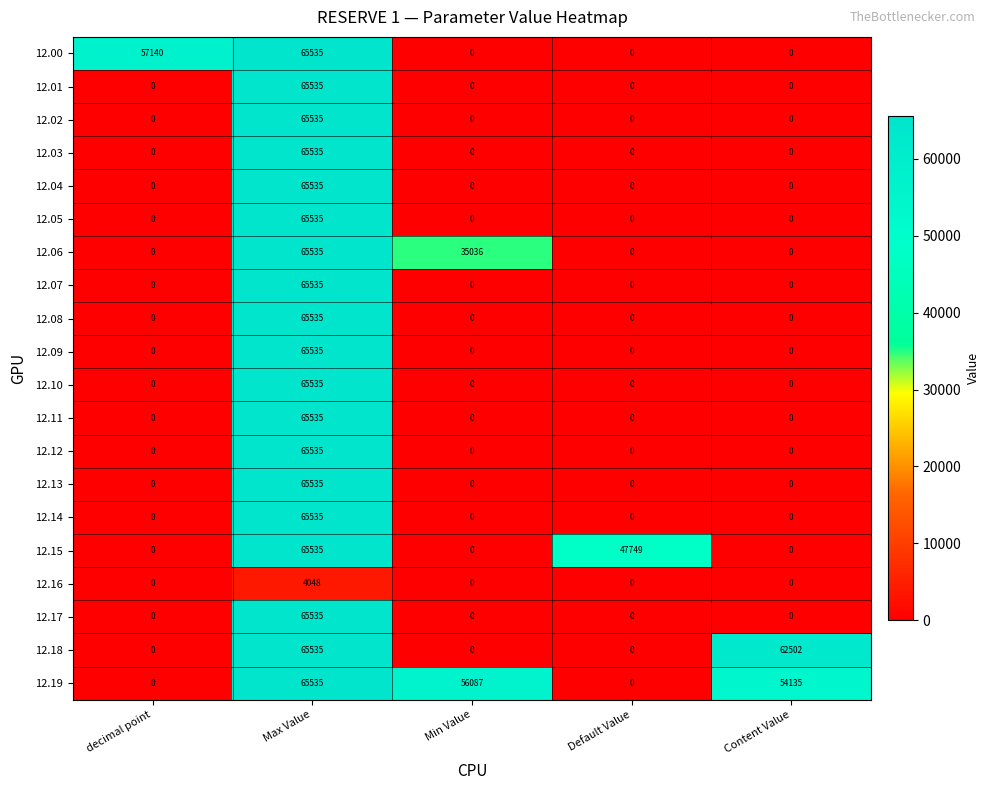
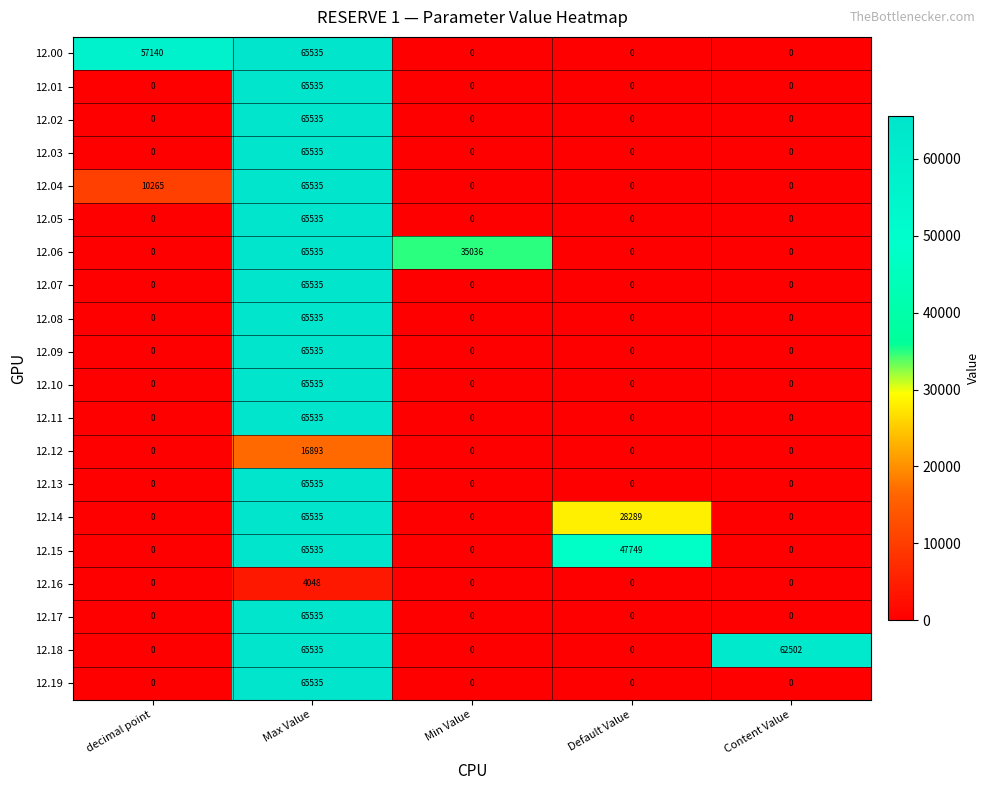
12.04, decimal point: 0 -> 10265
12.12, Max Value: 65535 -> 16893
12.14, Default Value: 0 -> 28289
12.19, Min Value: 56087 -> 0
12.19, Content Value: 54135 -> 0
